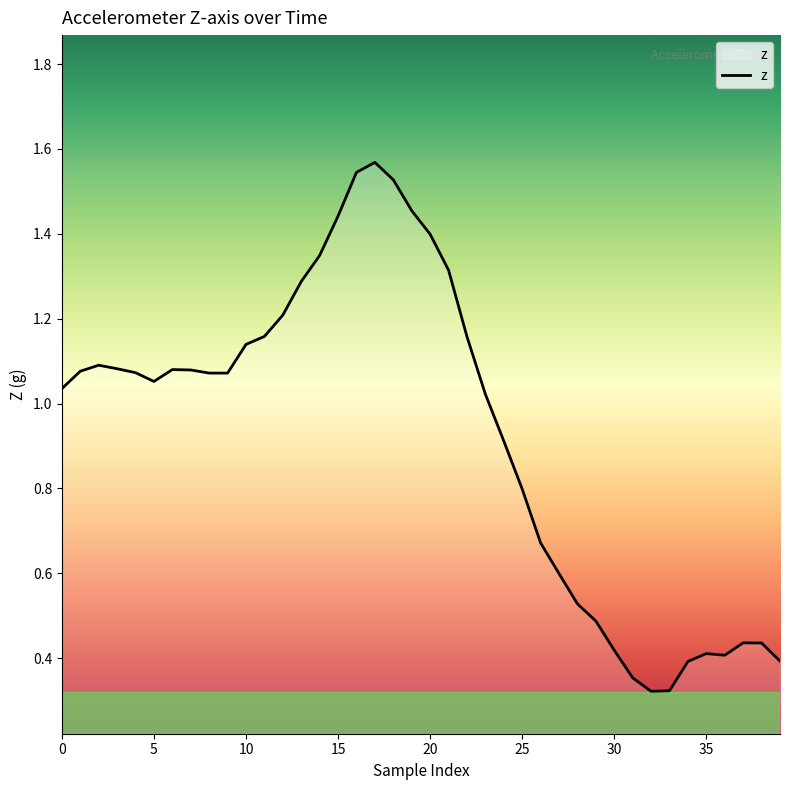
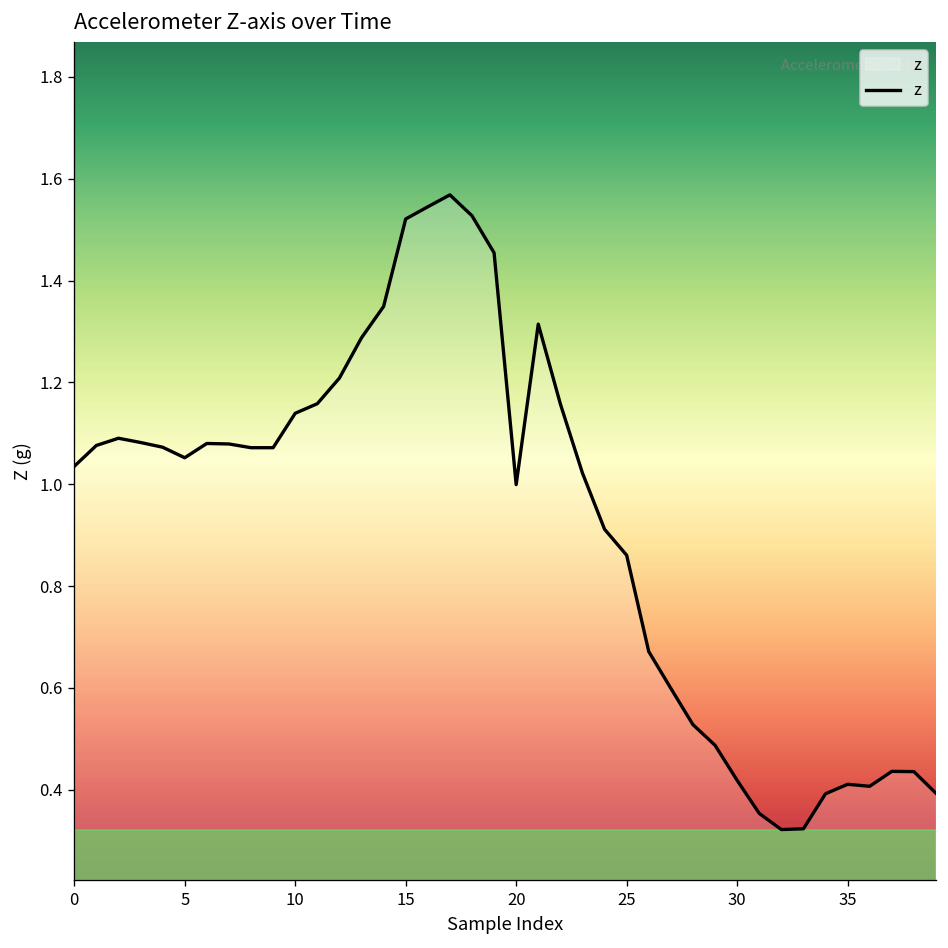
15: 1.44 -> 1.52
20: 1.40 -> 1.00
25: 0.80 -> 0.86
